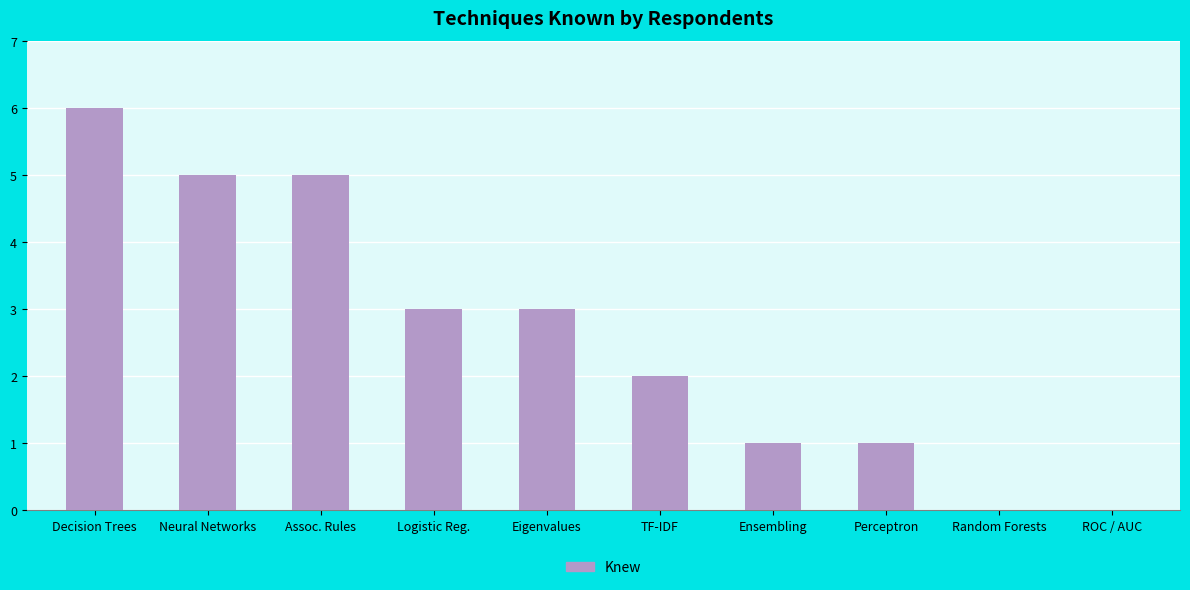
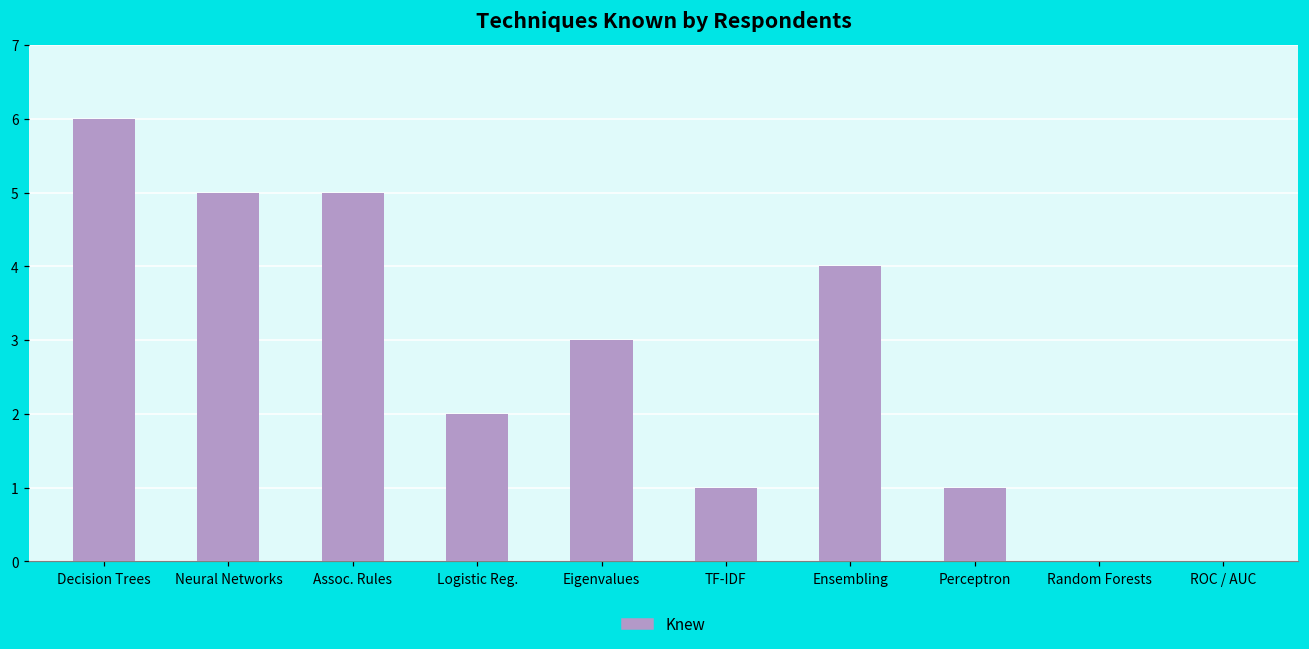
Logistic Reg.: 3 -> 2
TF-IDF: 2 -> 1
Ensembling: 1 -> 4
